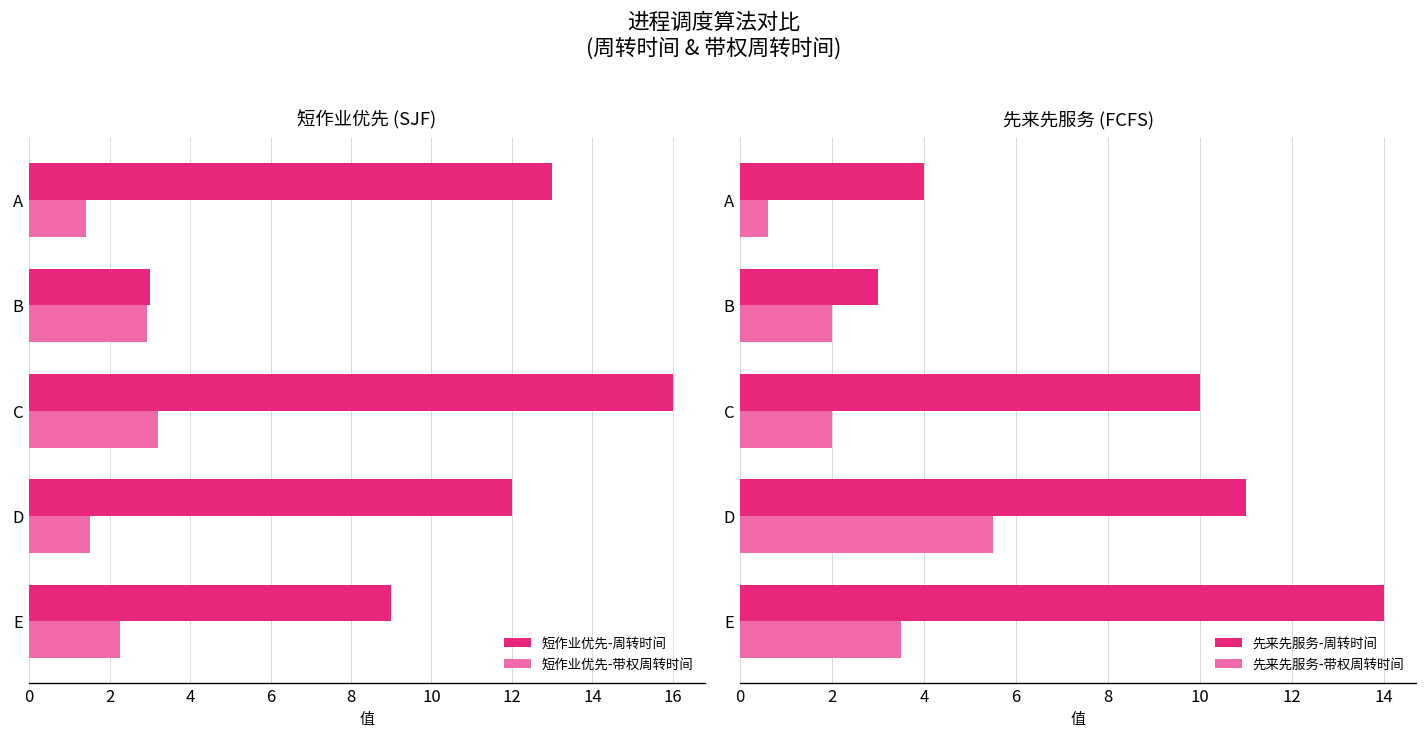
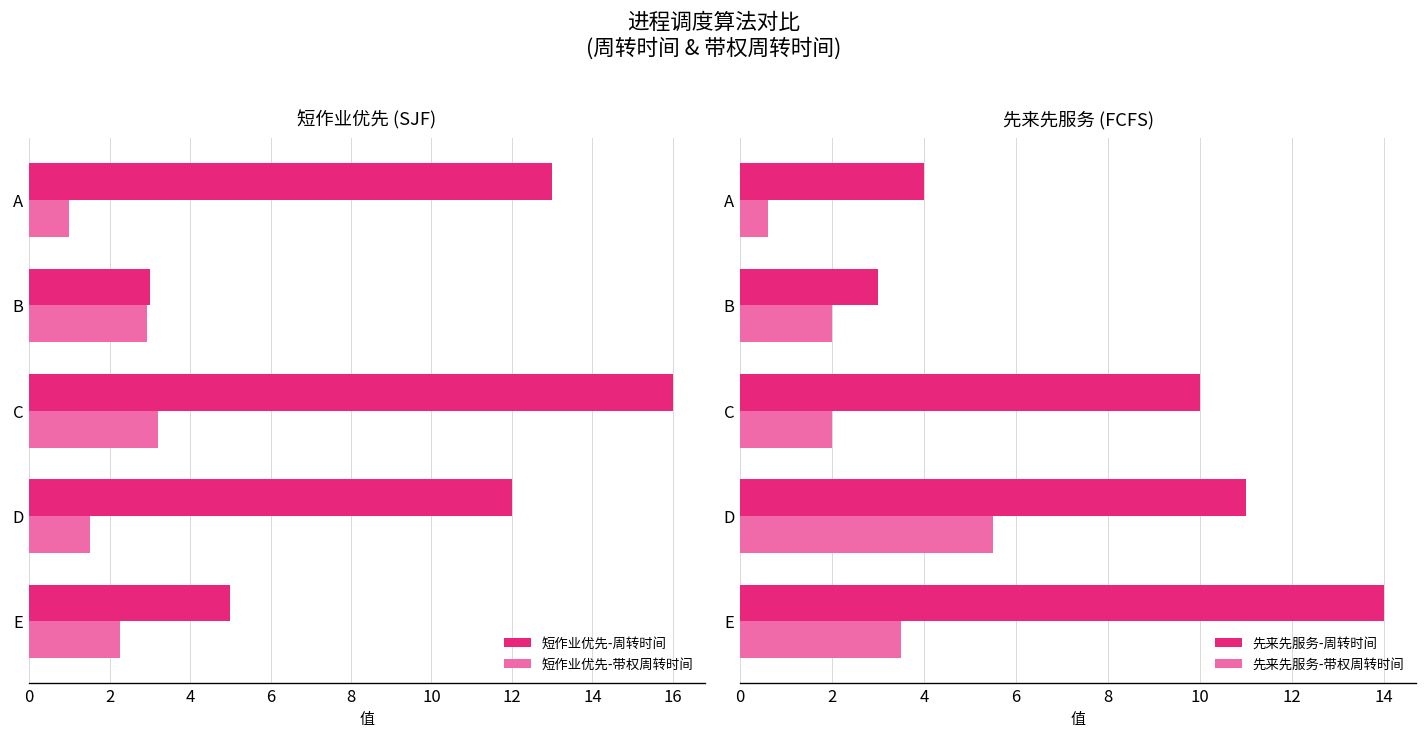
短作业优先 (SJF), 短作业优先-带权周转时间, A: 1.4 -> 1.0
短作业优先 (SJF), 短作业优先-周转时间, E: 9 -> 5
